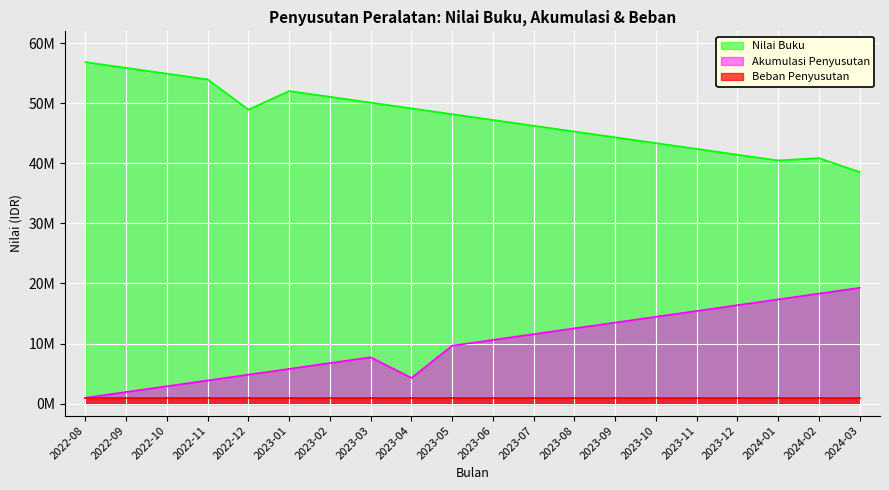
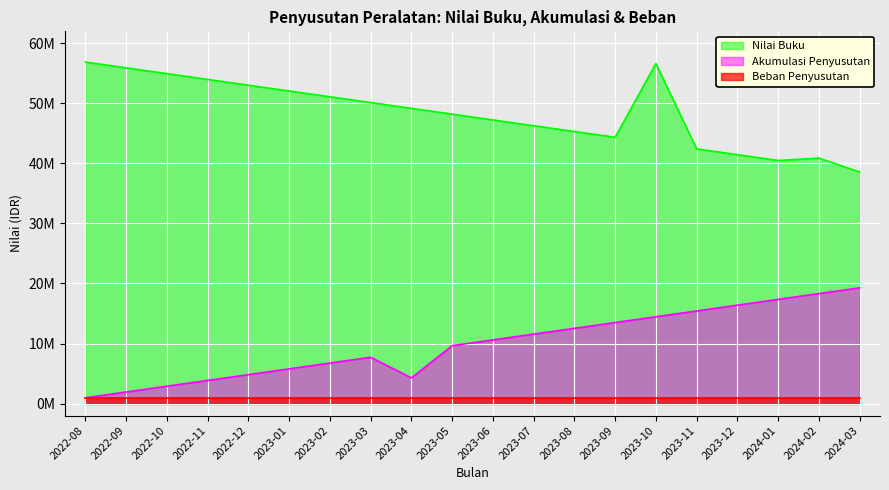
Nilai Buku, 2022-12: 49000000 -> 53000000
Nilai Buku, 2023-10: 43000000 -> 57000000
